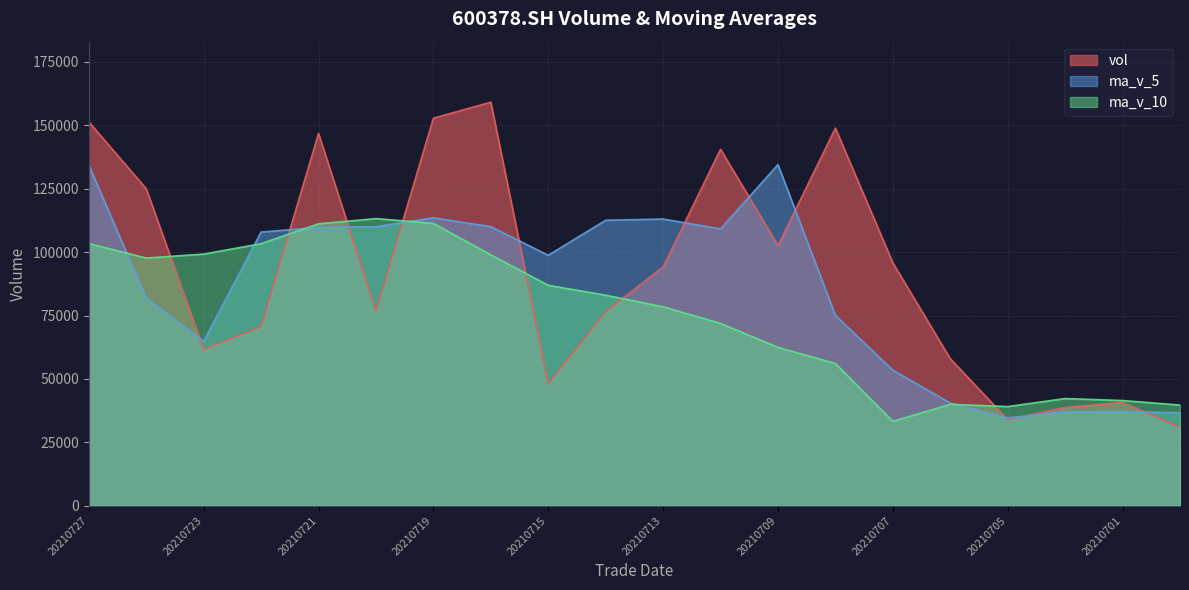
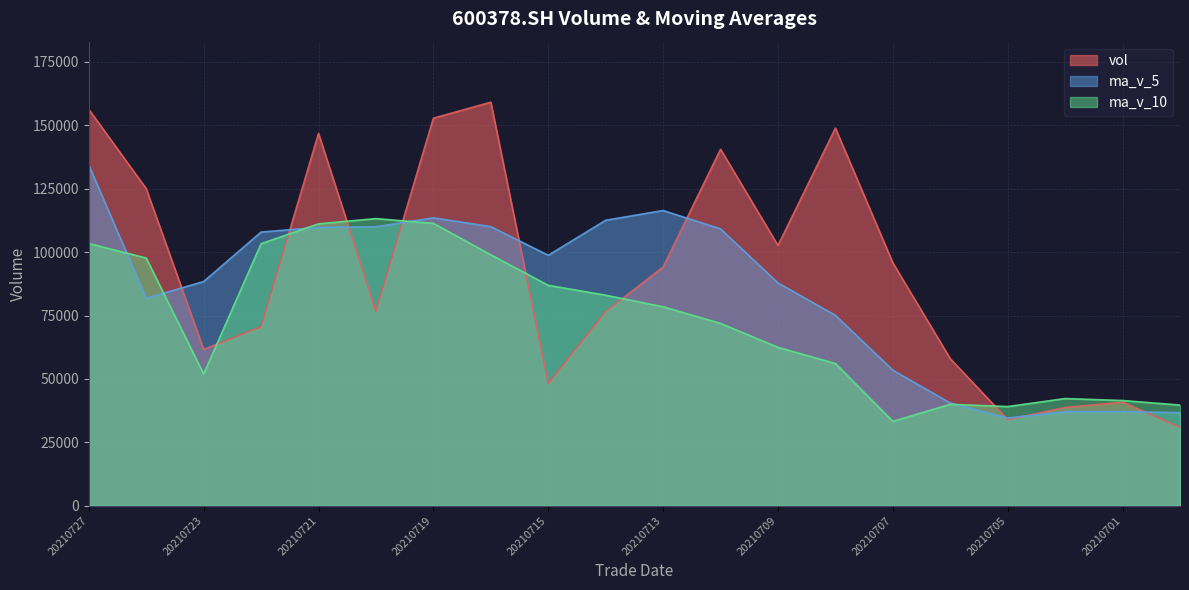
vol, 20210727: 151000 -> 156000
ma_v_5, 20210723: 65000 -> 88000
ma_v_10, 20210723: 99000 -> 52000
ma_v_5, 20210713: 113000 -> 116000
ma_v_5, 20210709: 134000 -> 88000
